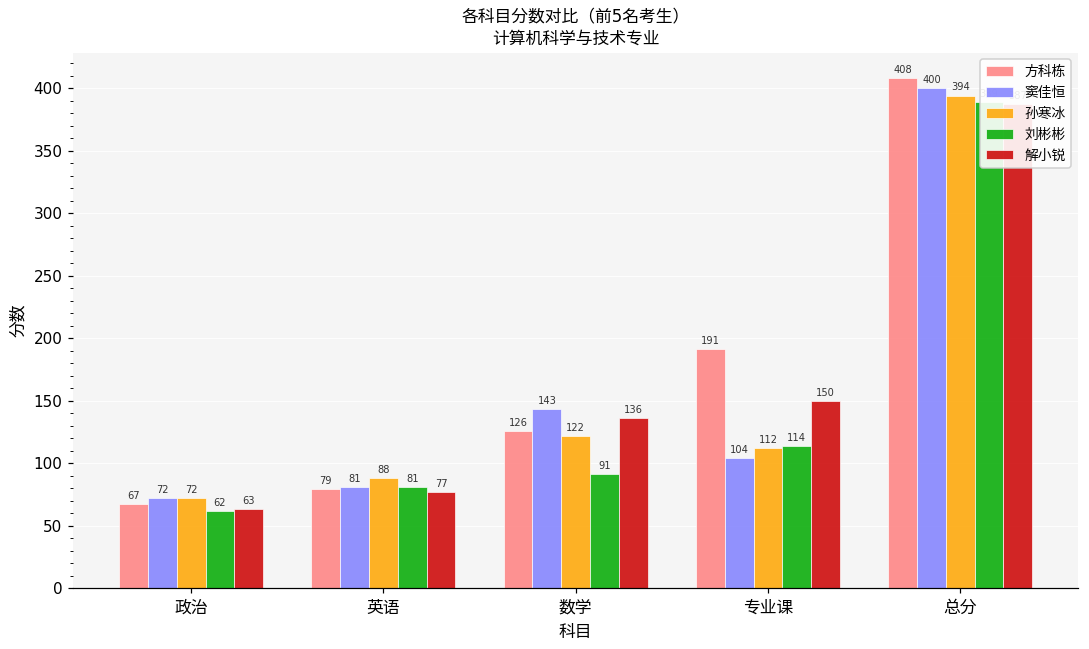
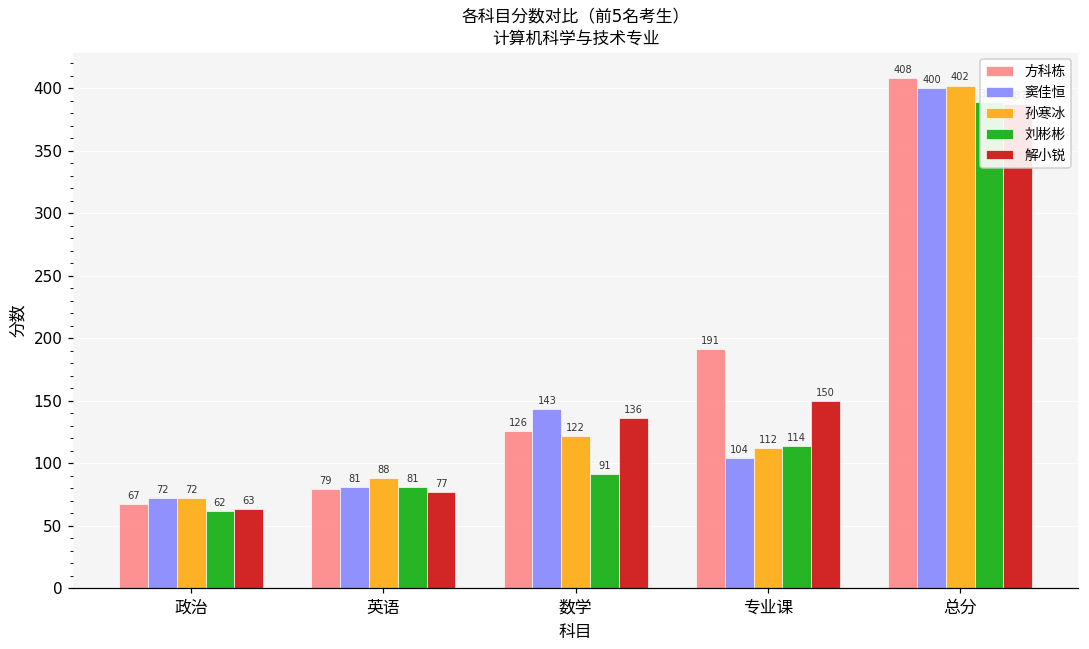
孙寒冰, 总分: 394 -> 402
